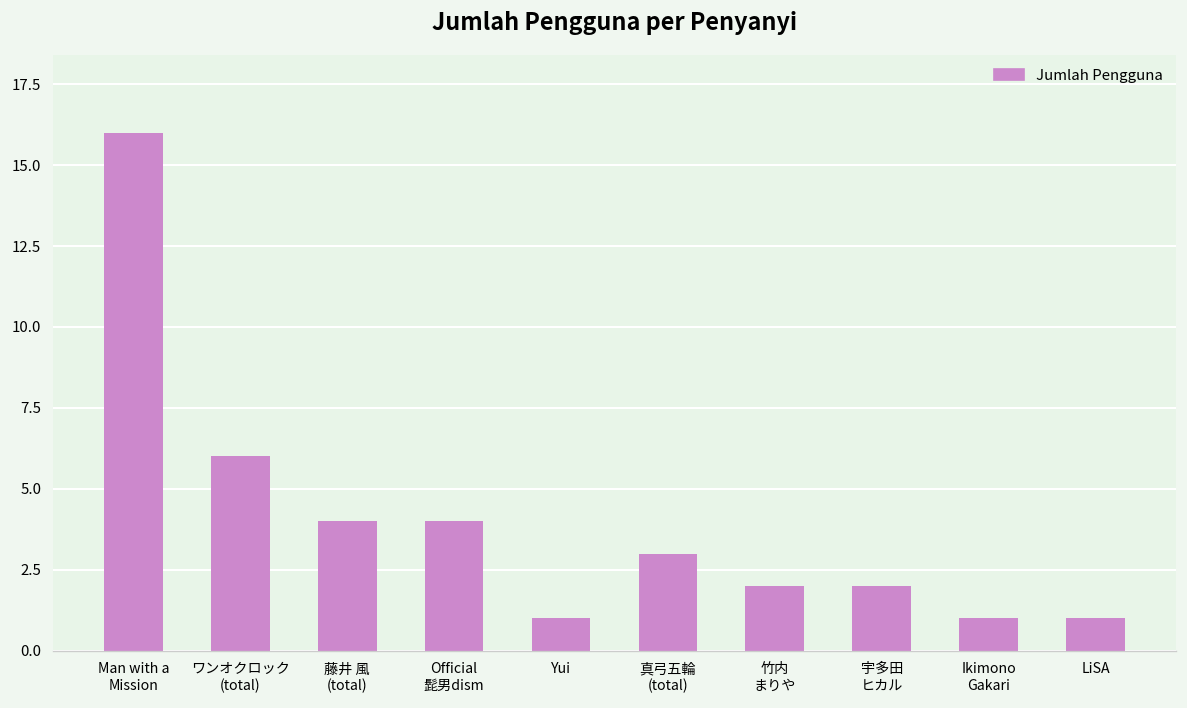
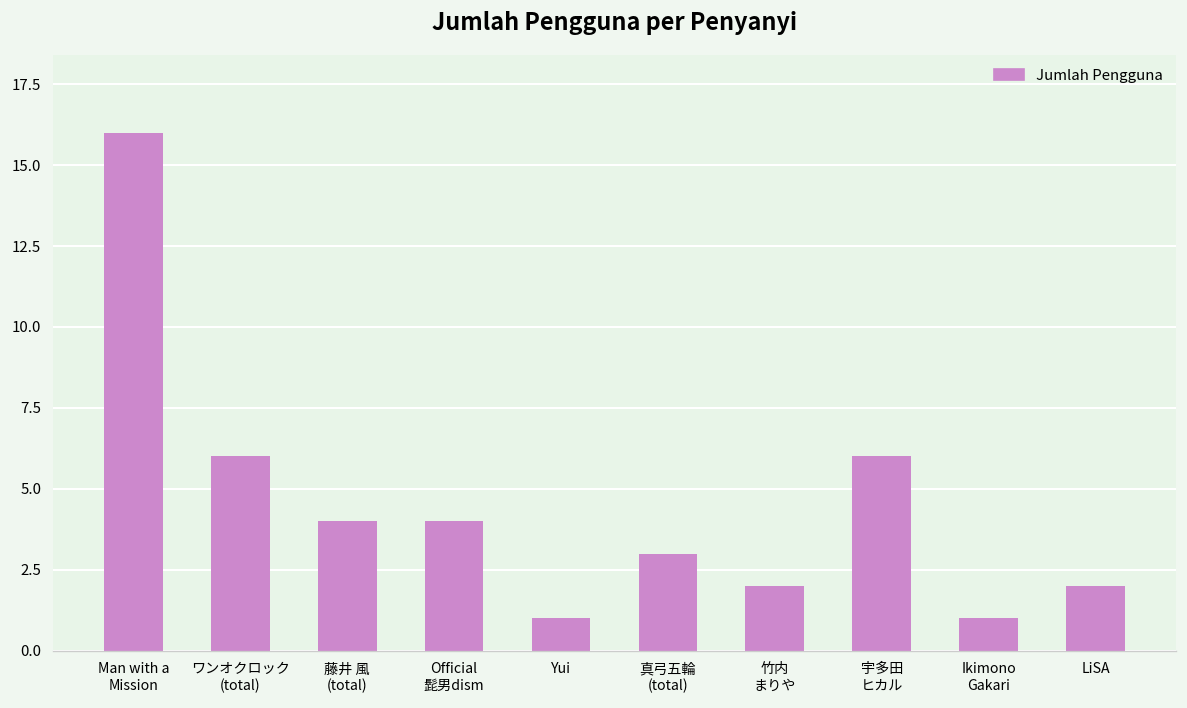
宇多田 ヒカル: 2 -> 6
LiSA: 1 -> 2
